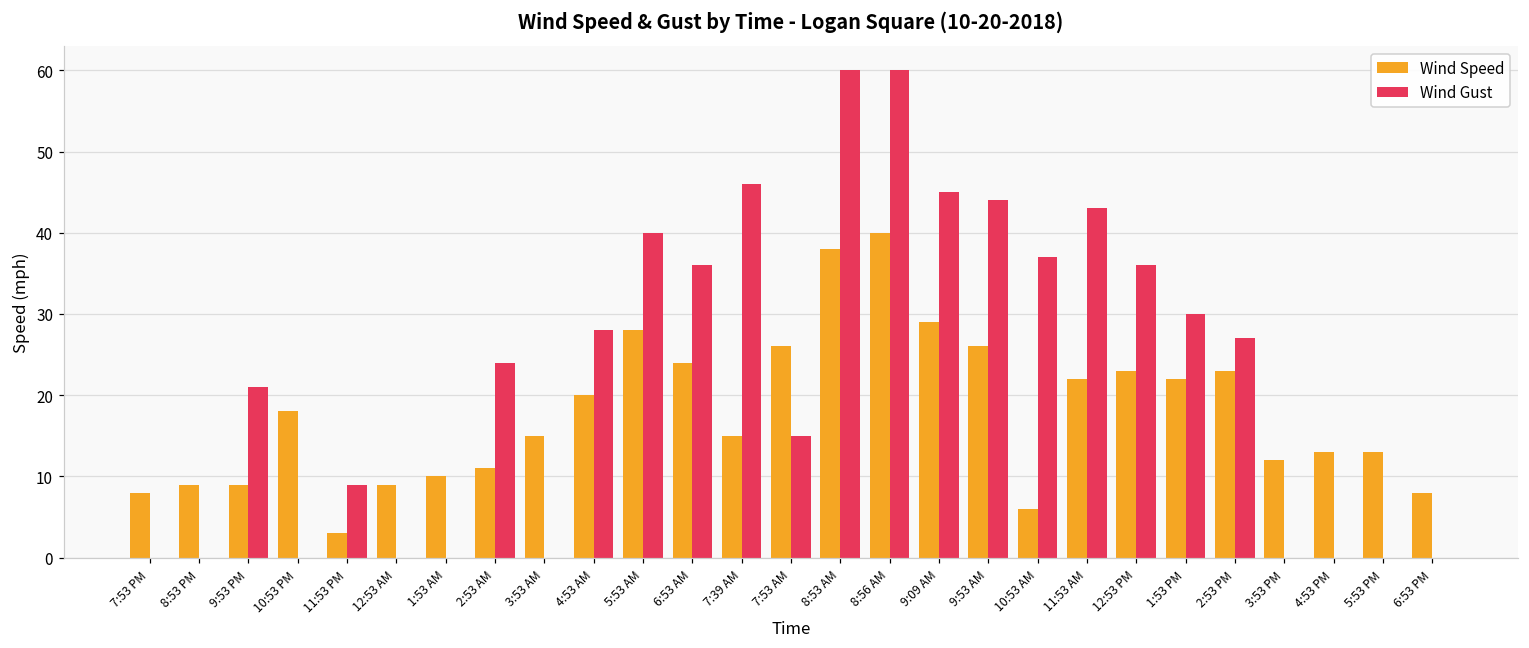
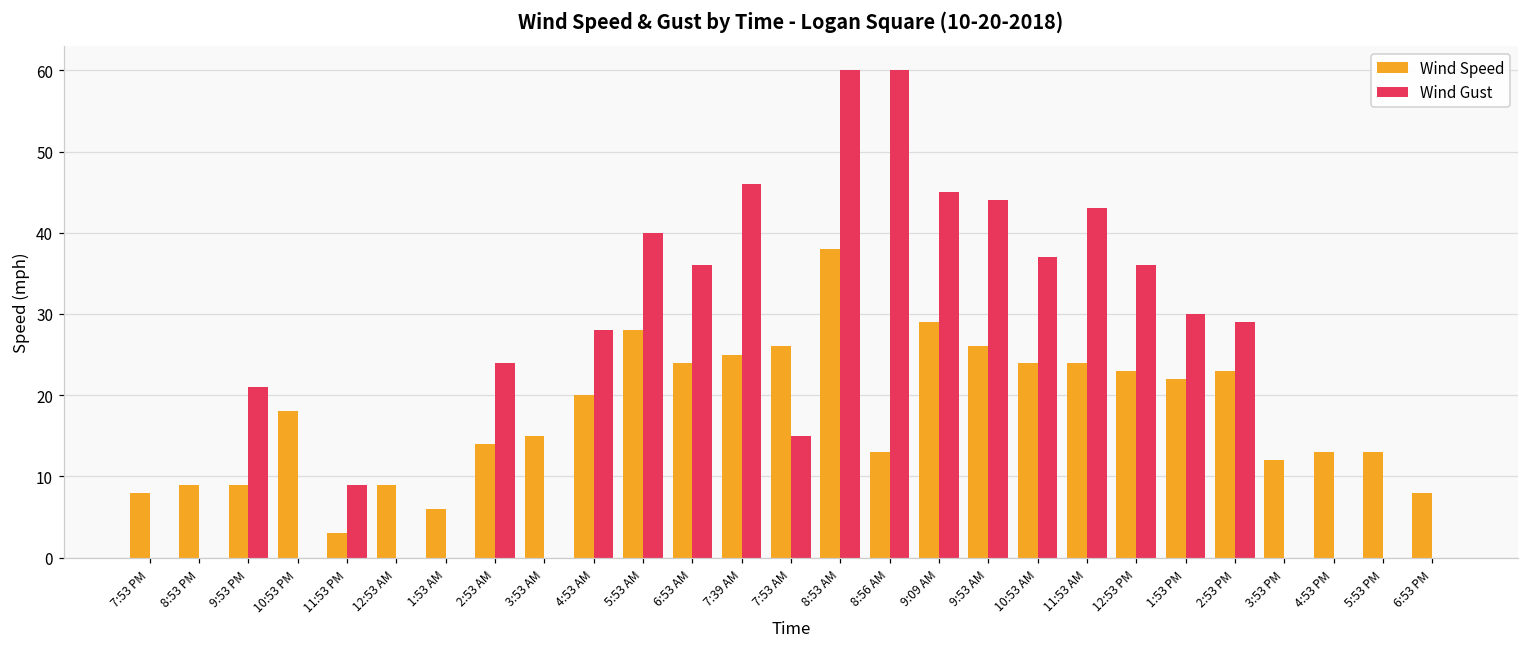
Wind Speed, 1:53 AM: 10 -> 6
Wind Speed, 2:53 AM: 11 -> 14
Wind Speed, 7:39 AM: 15 -> 25
Wind Speed, 8:56 AM: 40 -> 13
Wind Speed, 10:53 AM: 6 -> 24
Wind Speed, 11:53 AM: 22 -> 24
Wind Gust, 2:53 PM: 27 -> 29
